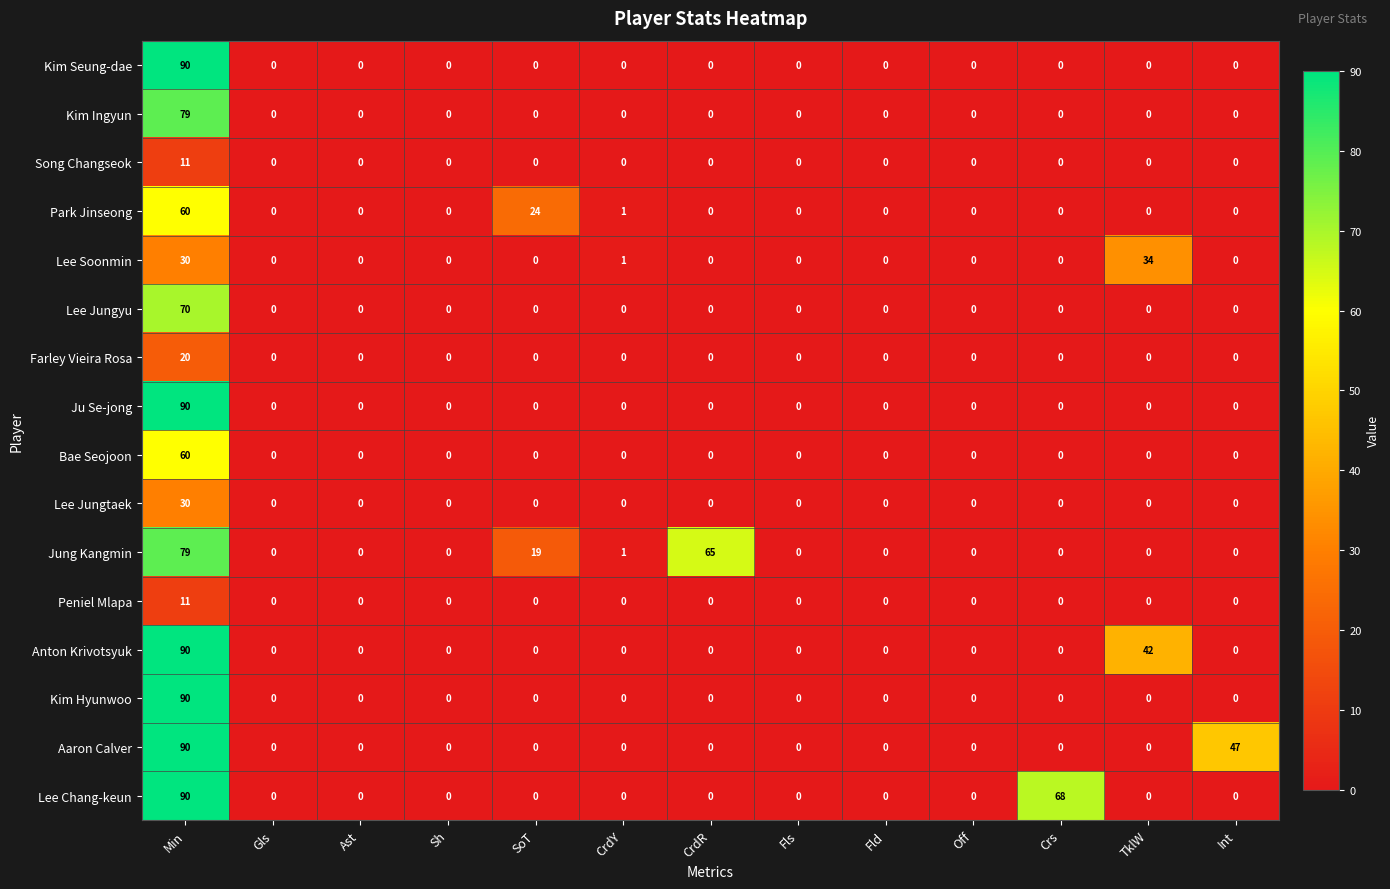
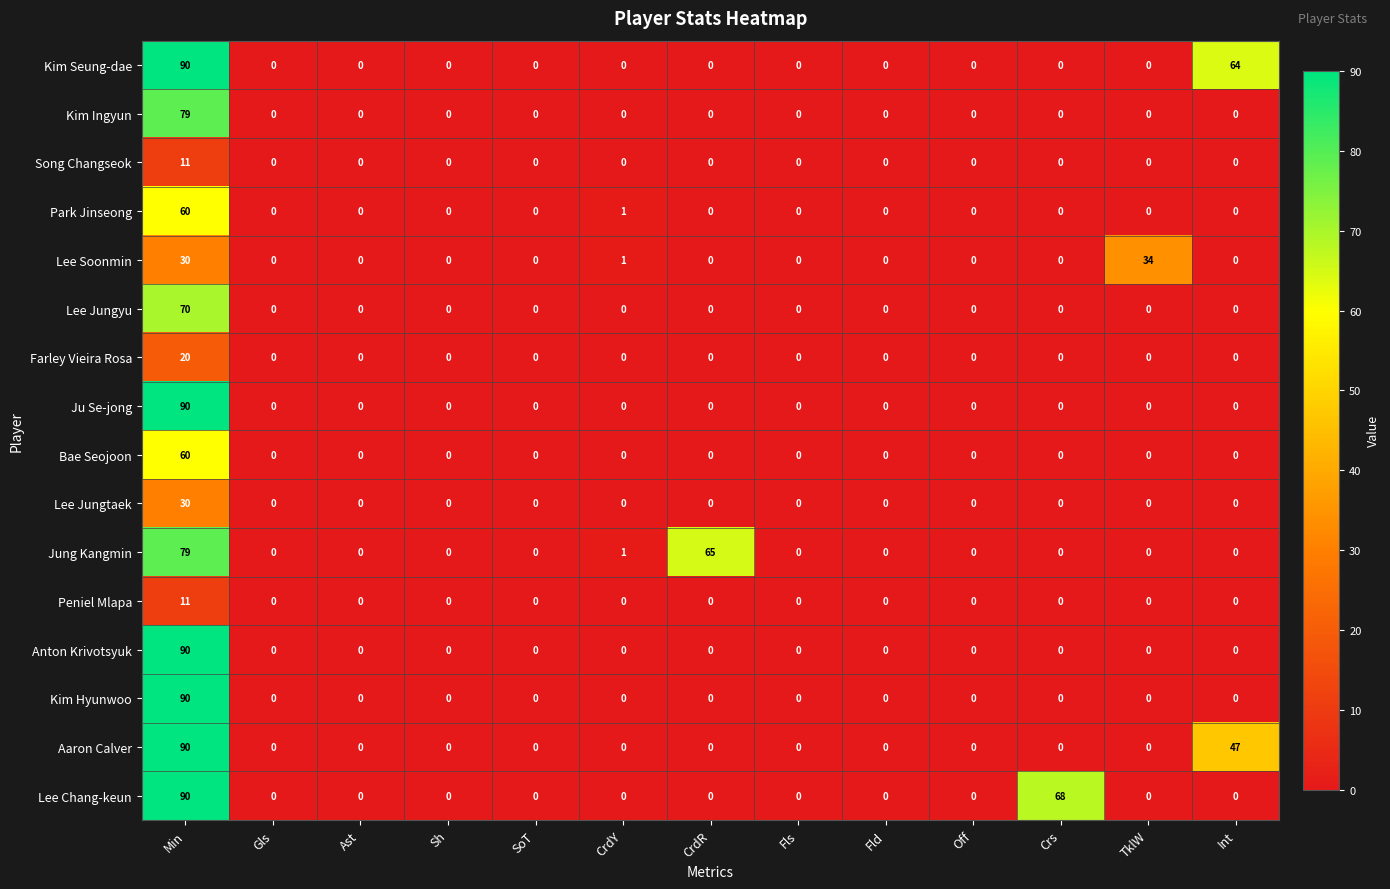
Kim Seung-dae, Int: 0 -> 64
Park Jinseong, SoT: 24 -> 0
Jung Kangmin, SoT: 19 -> 0
Anton Krivotsyuk, TklW: 42 -> 0
